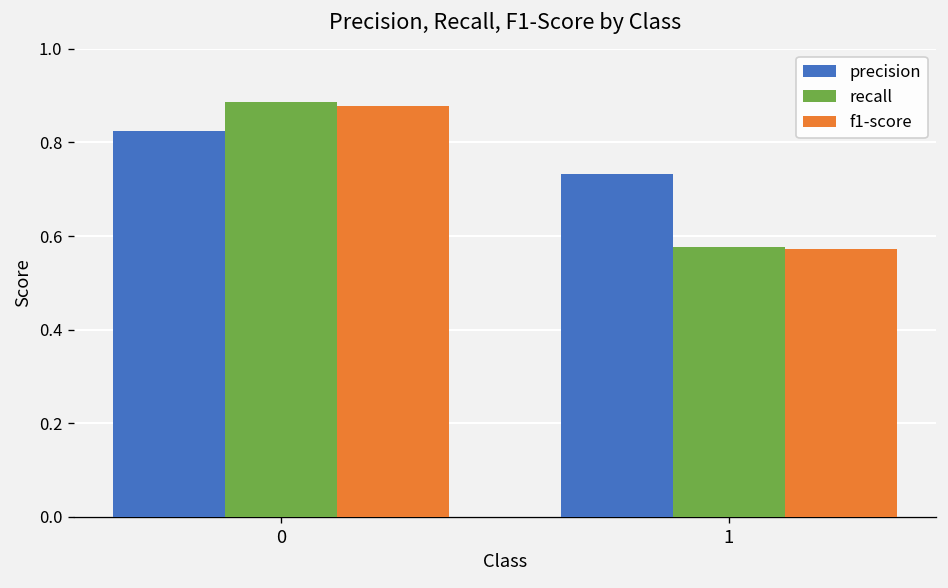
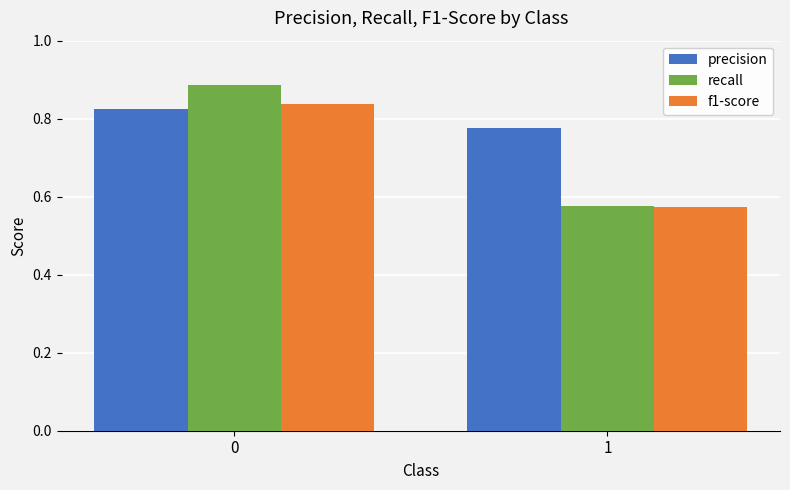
f1-score, 0: 0.88 -> 0.84
precision, 1: 0.73 -> 0.78
